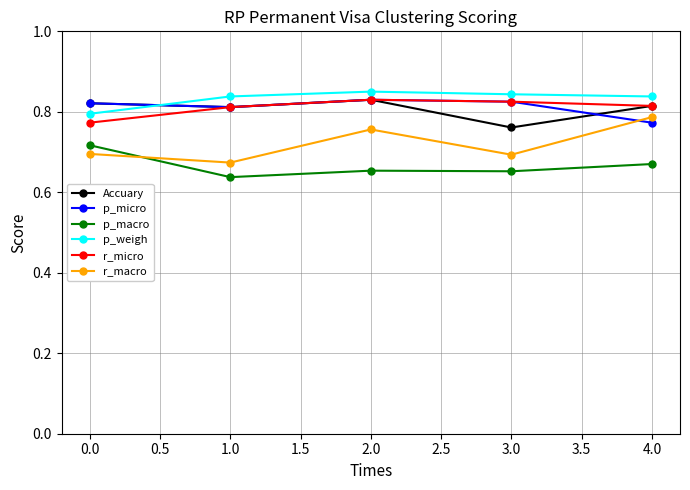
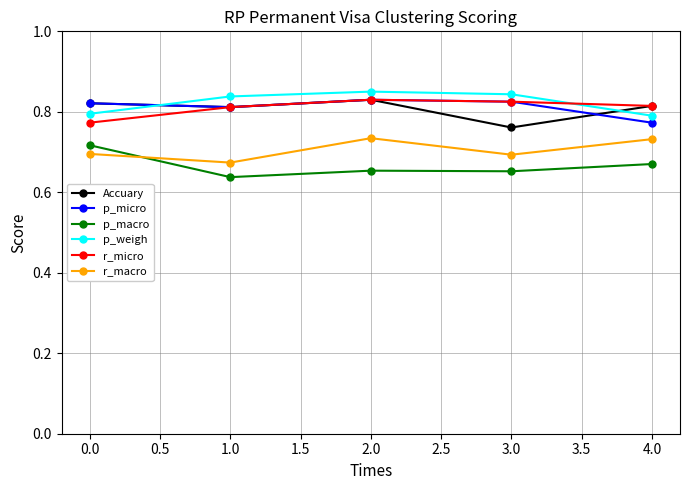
r_macro, 2.0: 0.76 -> 0.73
p_weigh, 4.0: 0.84 -> 0.79
r_macro, 4.0: 0.79 -> 0.73
